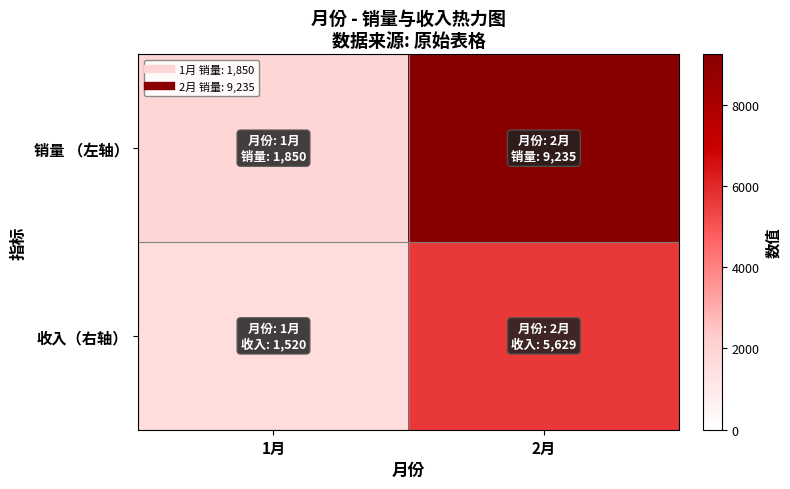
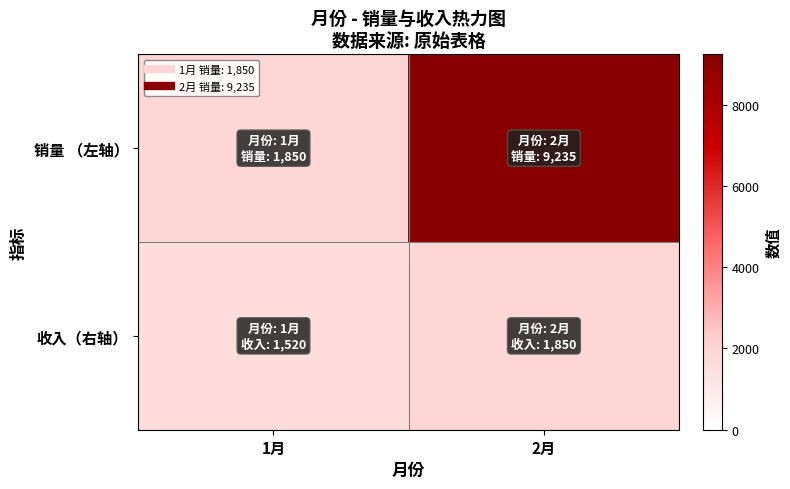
收入（右轴）, 2月: 5,629 -> 1,850
